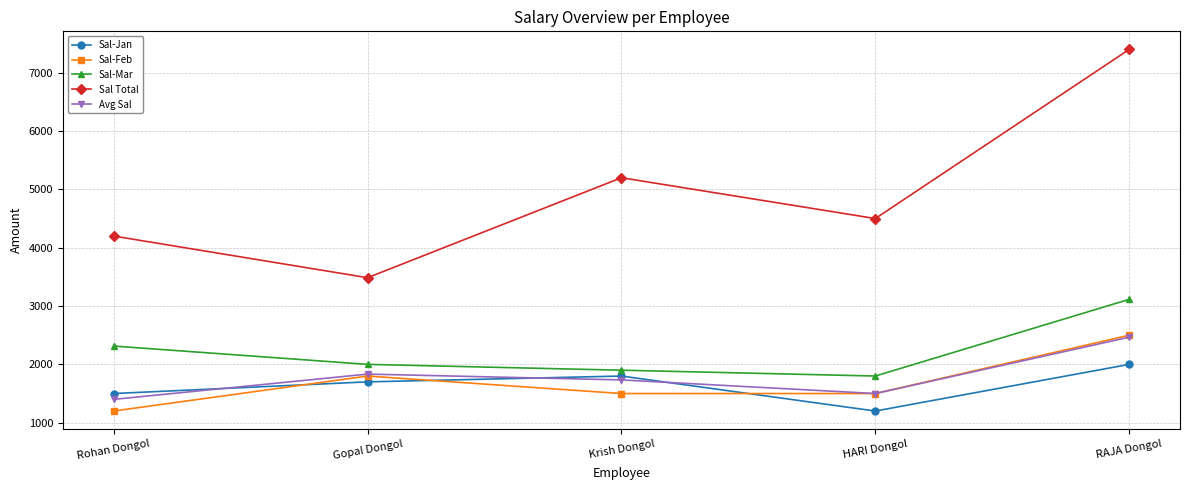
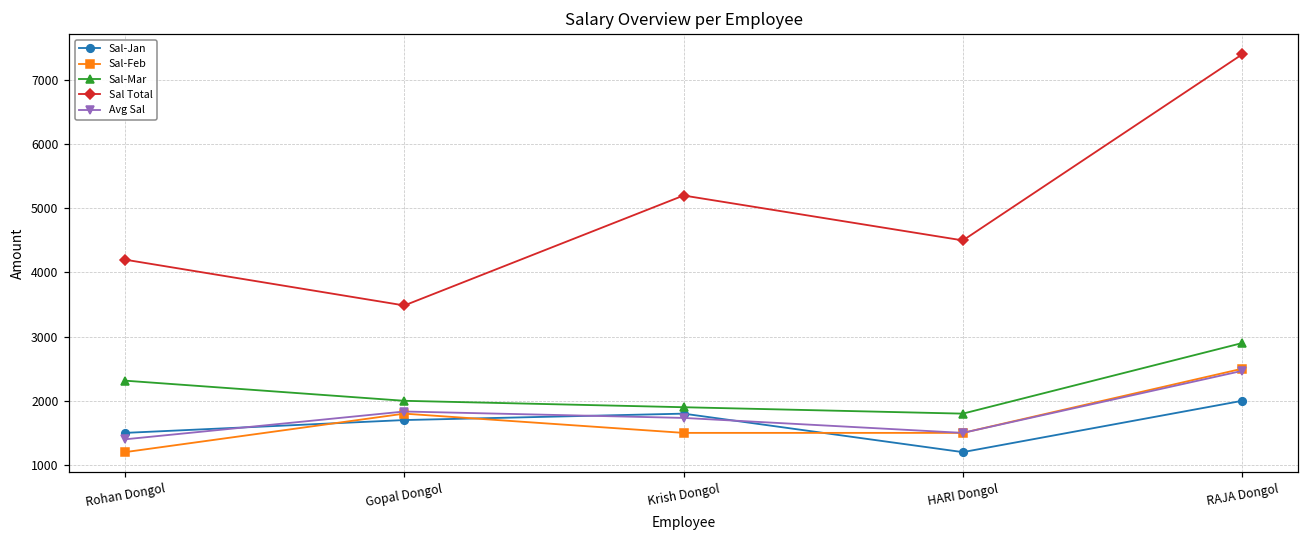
Sal-Mar, RAJA Dongol: 3100 -> 2900
